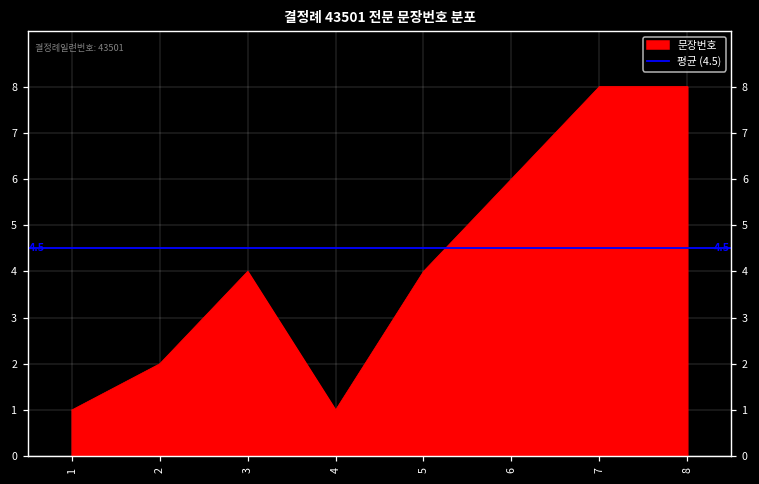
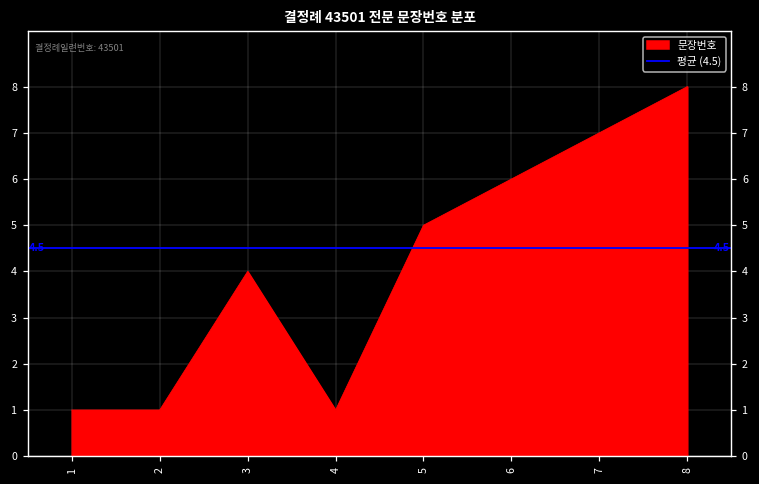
2: 2 -> 1
5: 4 -> 5
7: 8 -> 7
